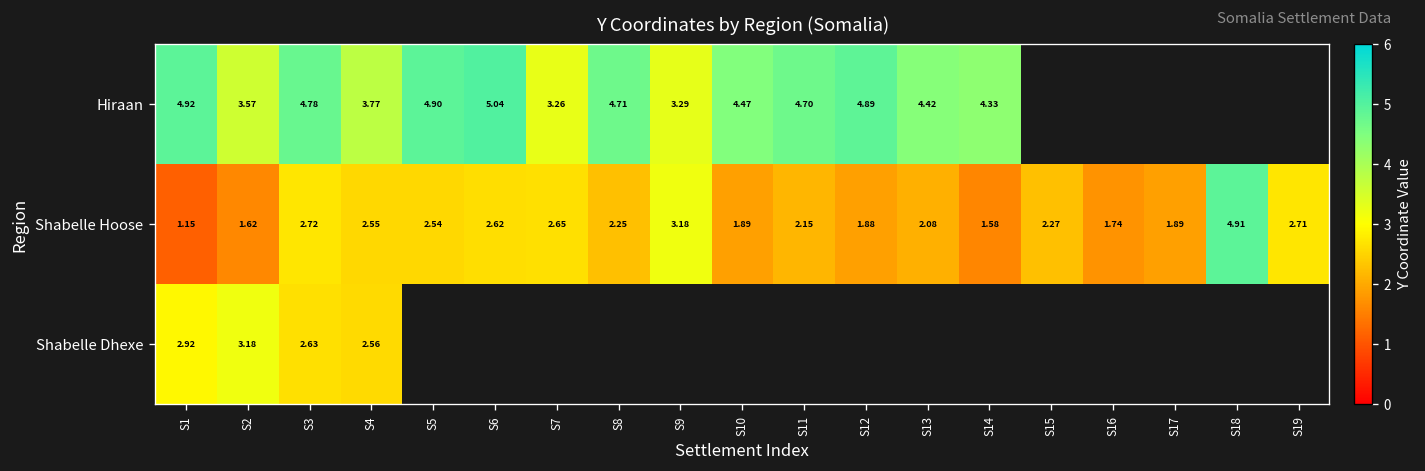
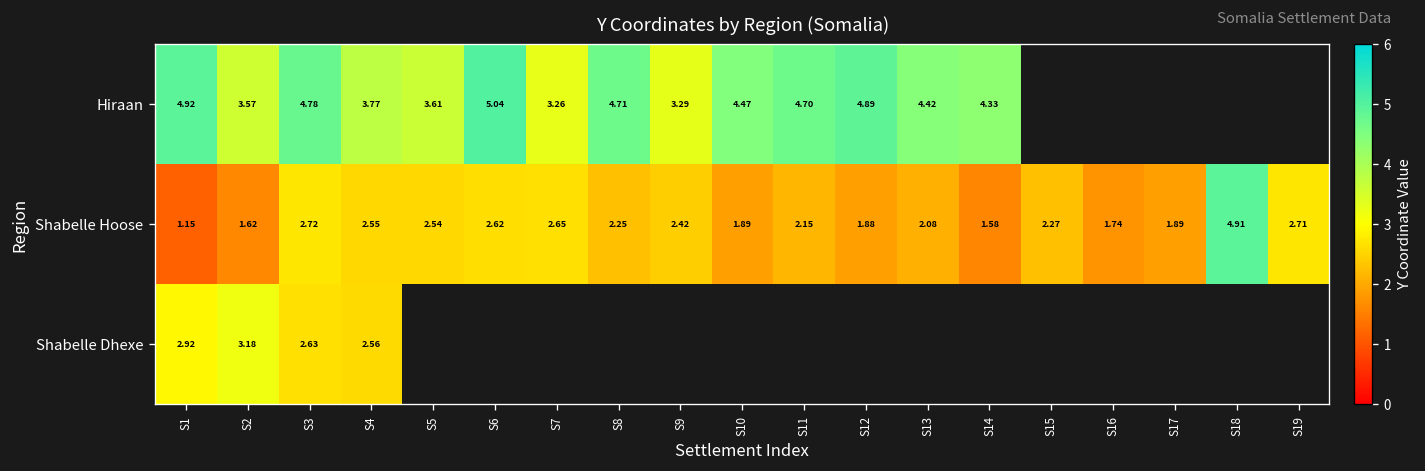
Hiraan, S5: 4.90 -> 3.61
Shabelle Hoose, S9: 3.18 -> 2.42
